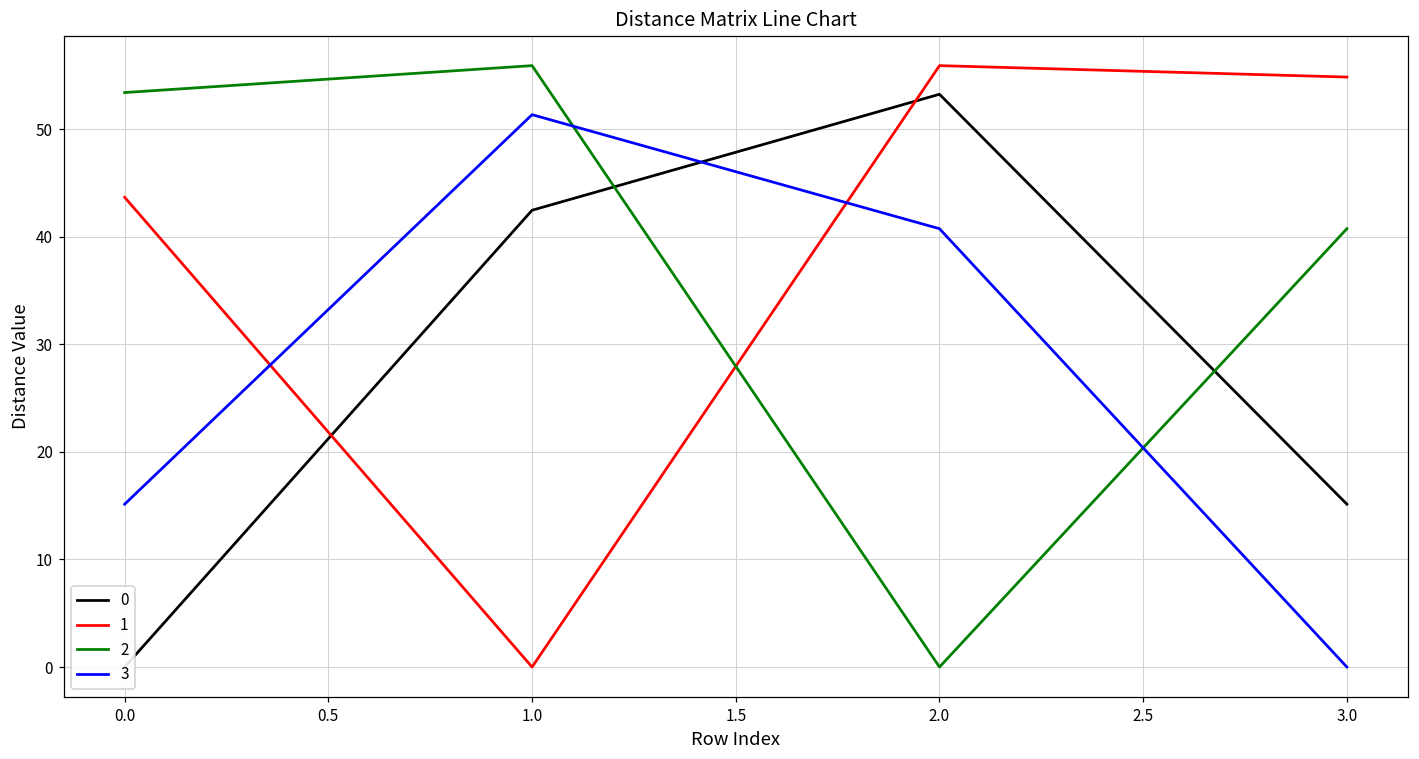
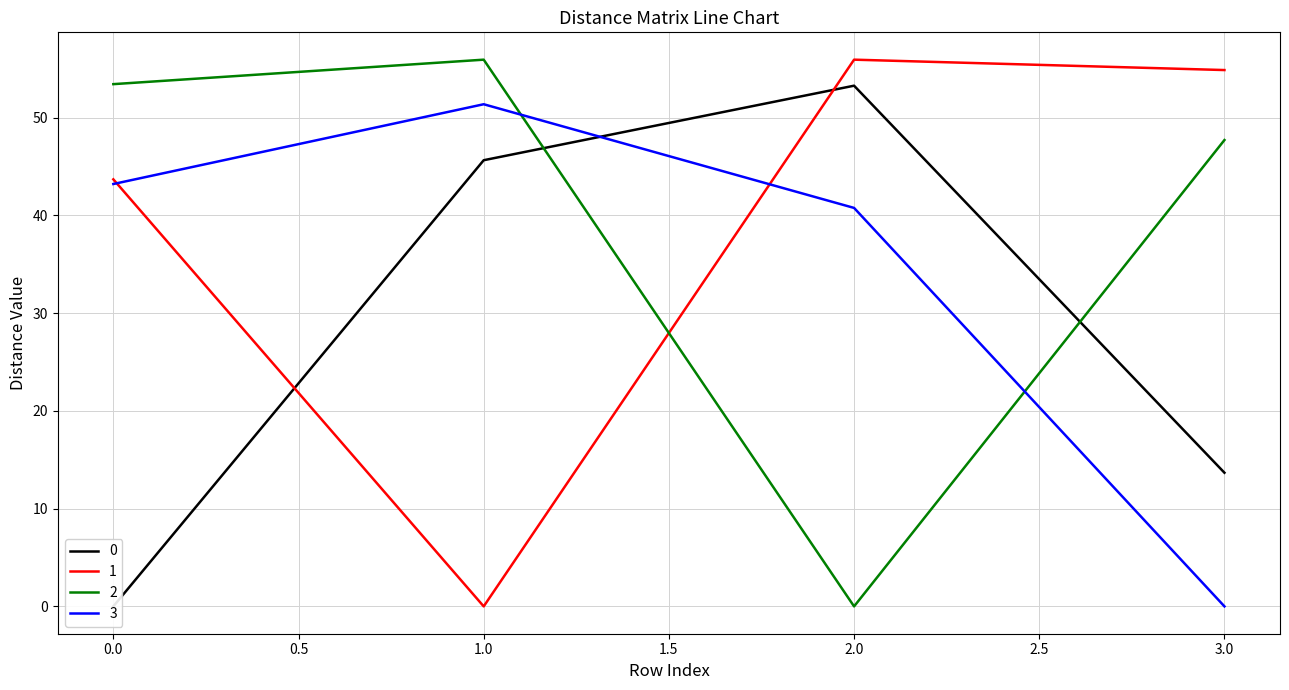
3, 0.0: 15 -> 43
0, 1.0: 42 -> 46
0, 3.0: 15 -> 14
2, 3.0: 41 -> 48
